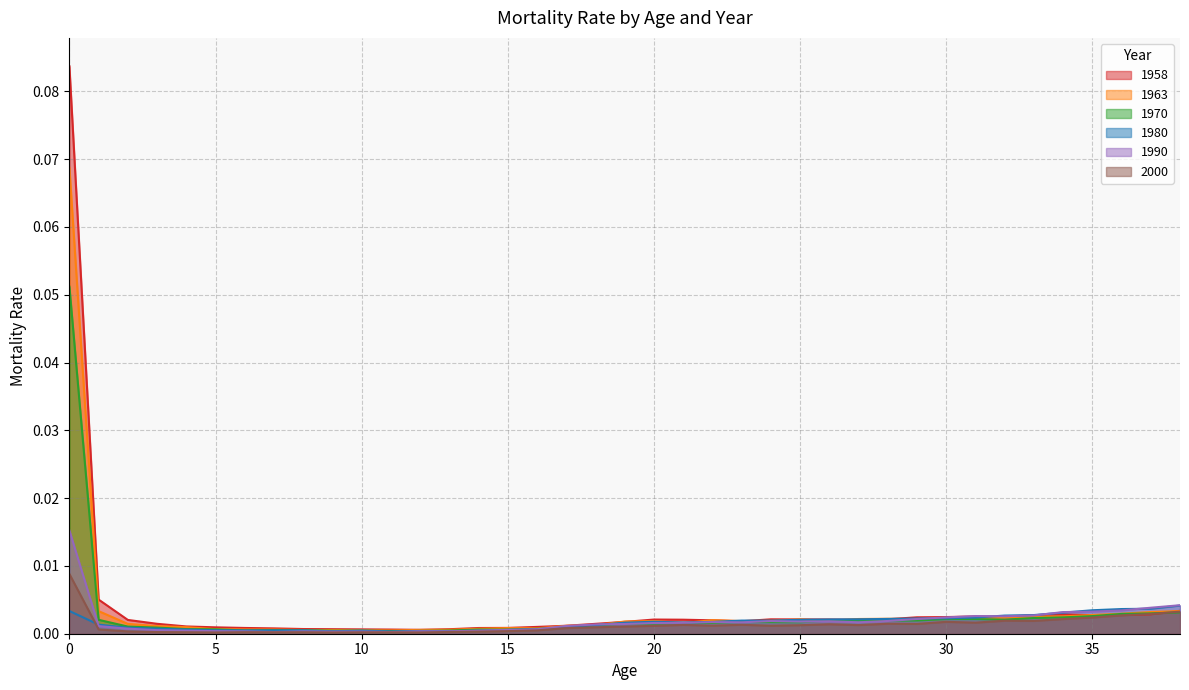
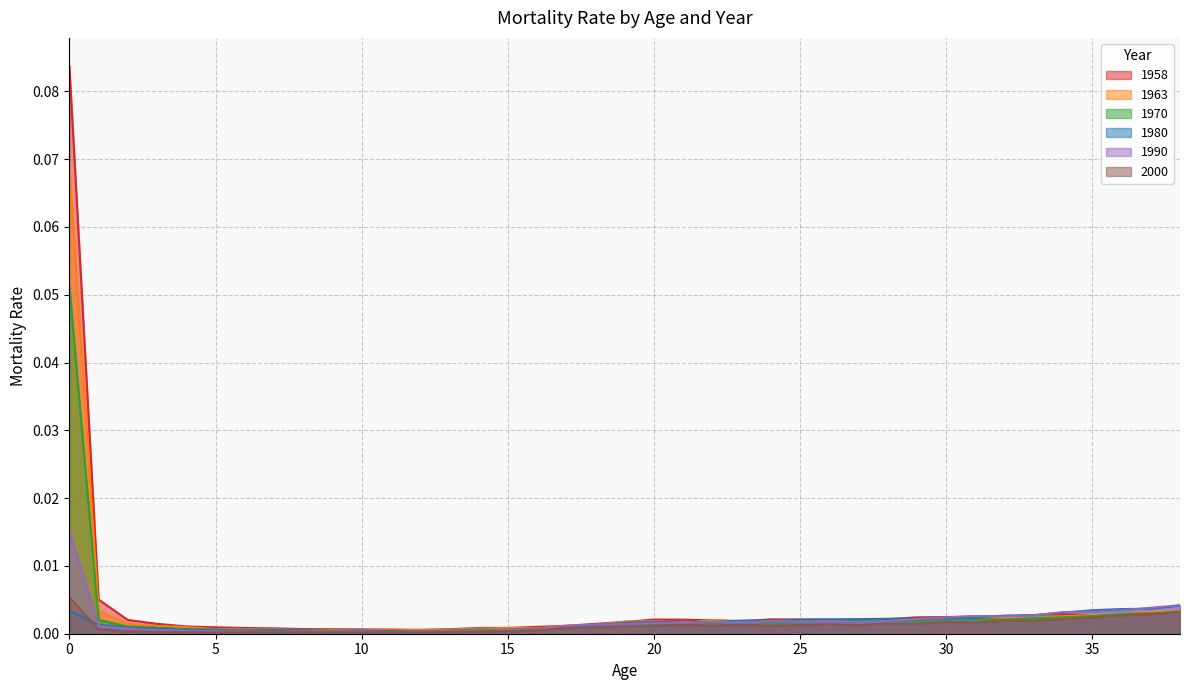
2000, 0: 0.009 -> 0.005
